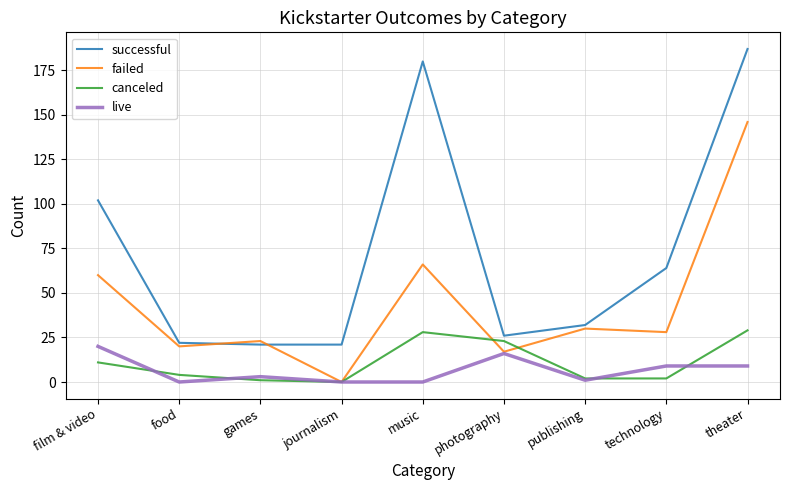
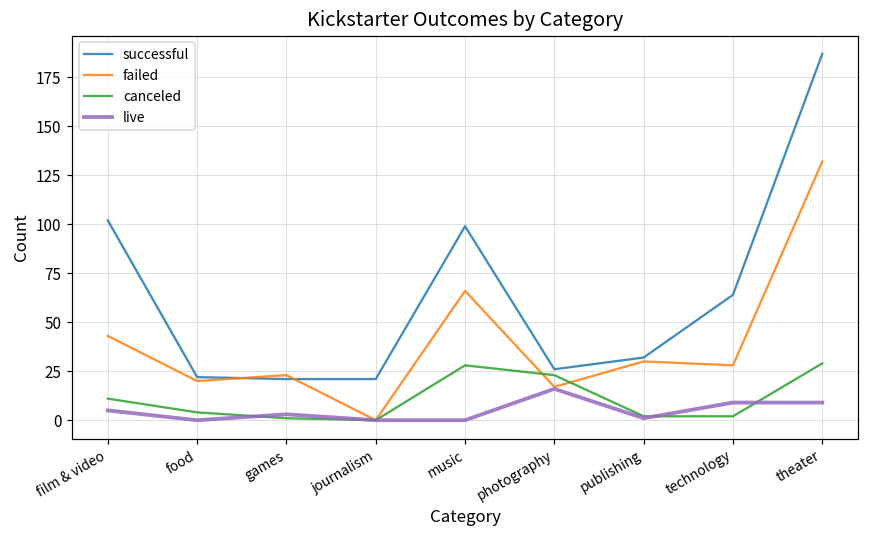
failed, film & video: 60 -> 43
live, film & video: 20 -> 5
successful, music: 180 -> 99
failed, theater: 146 -> 132
